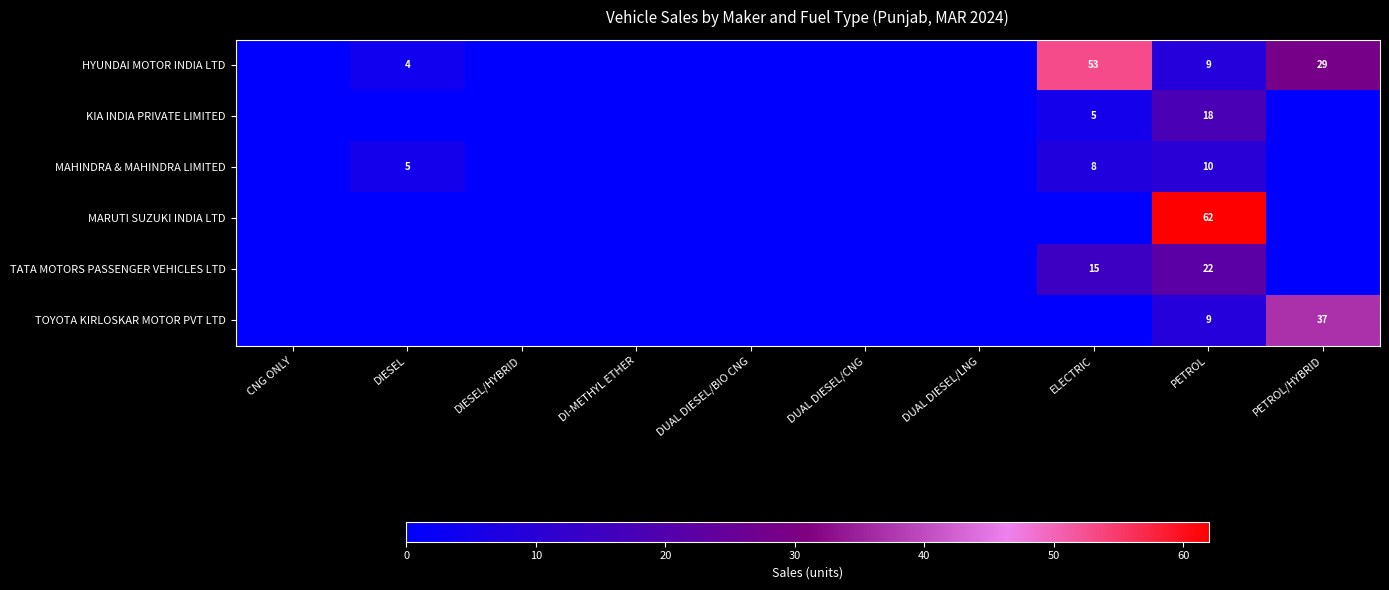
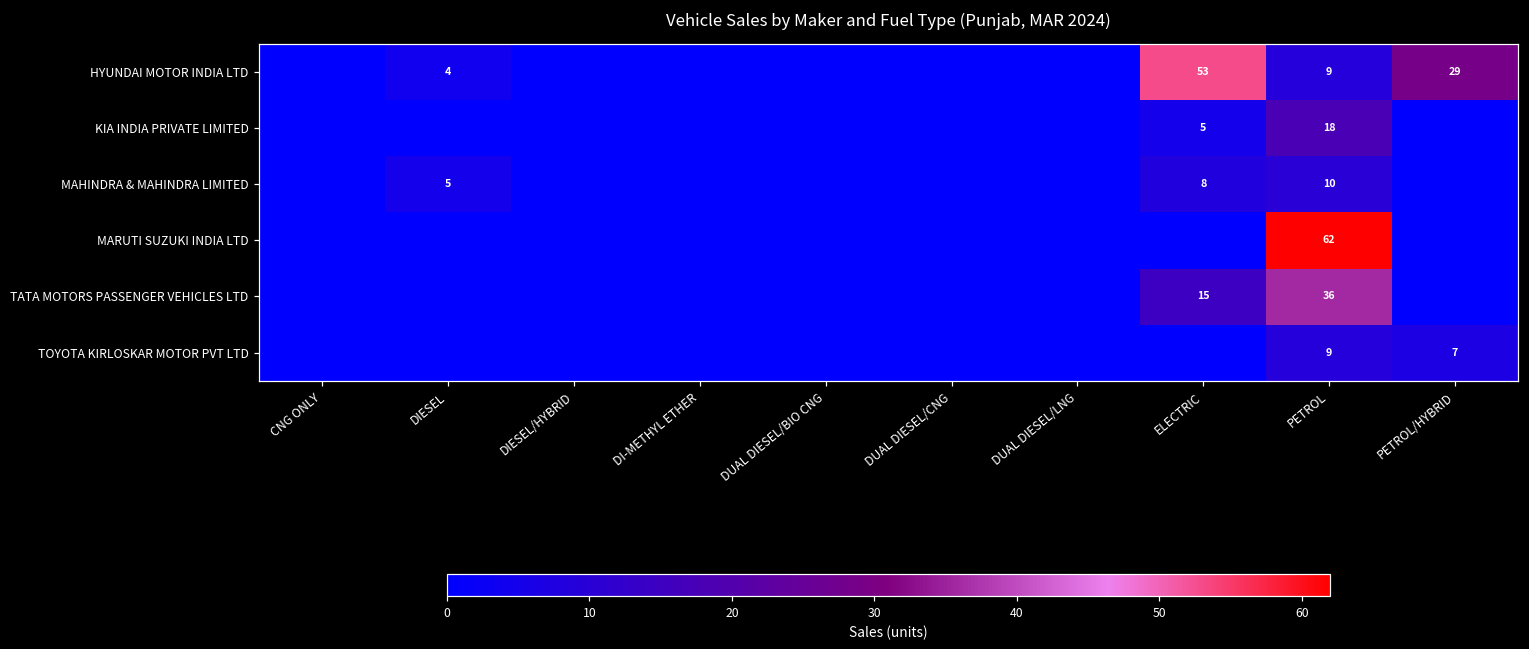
TATA MOTORS PASSENGER VEHICLES LTD, PETROL: 22 -> 36
TOYOTA KIRLOSKAR MOTOR PVT LTD, PETROL/HYBRID: 37 -> 7
